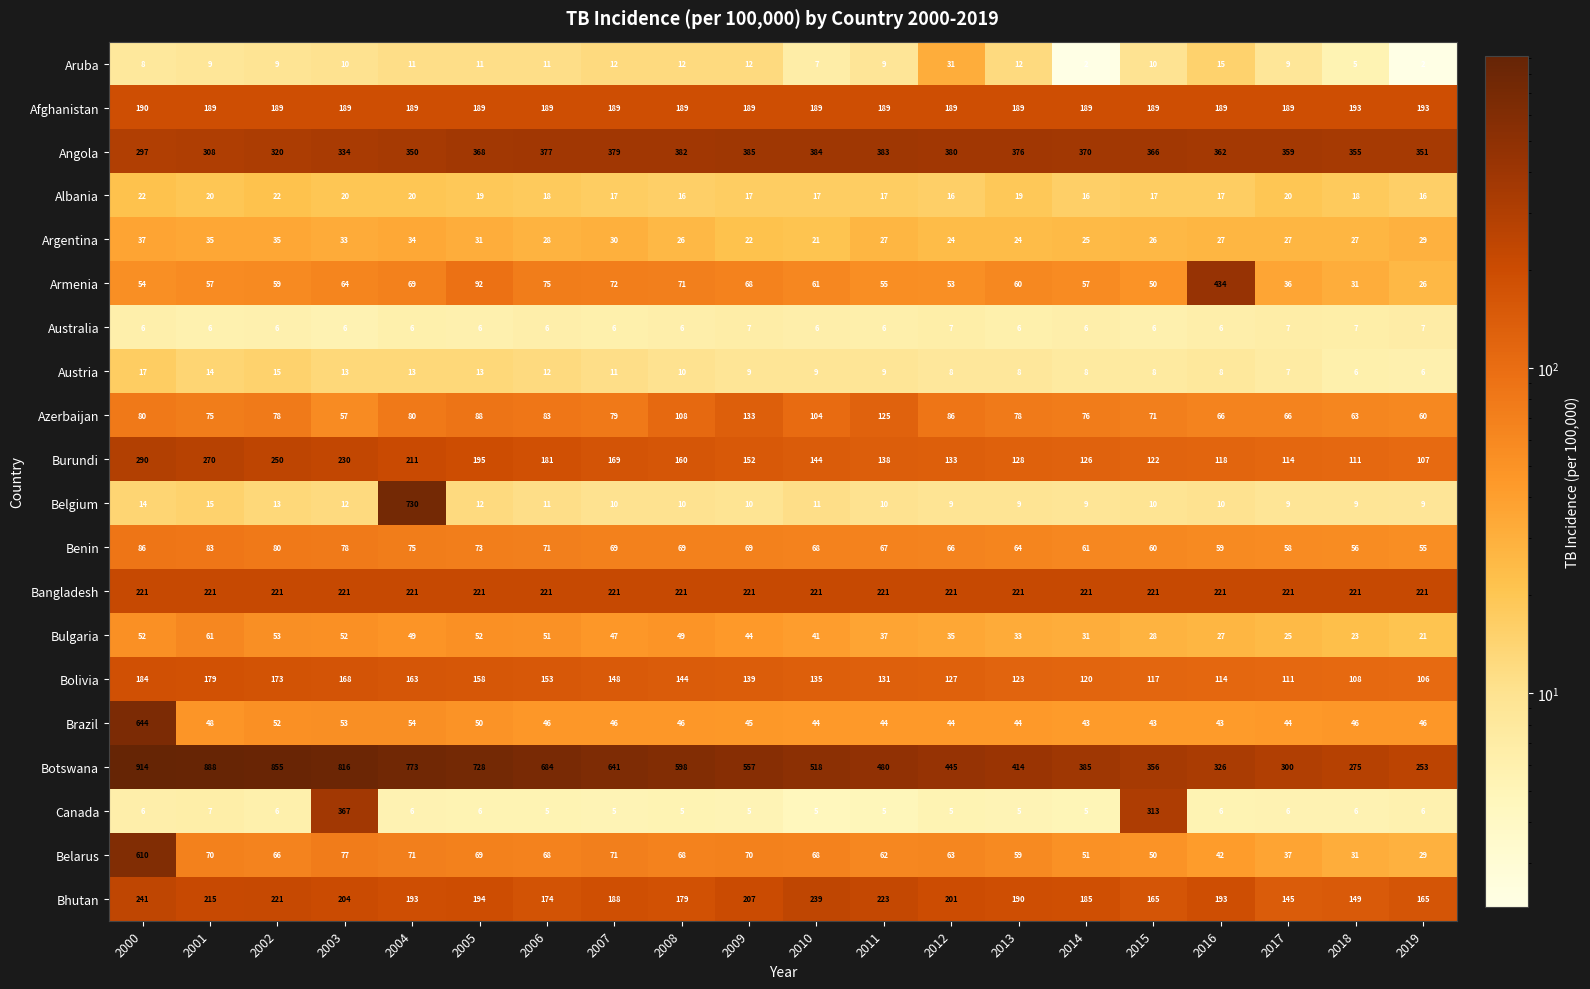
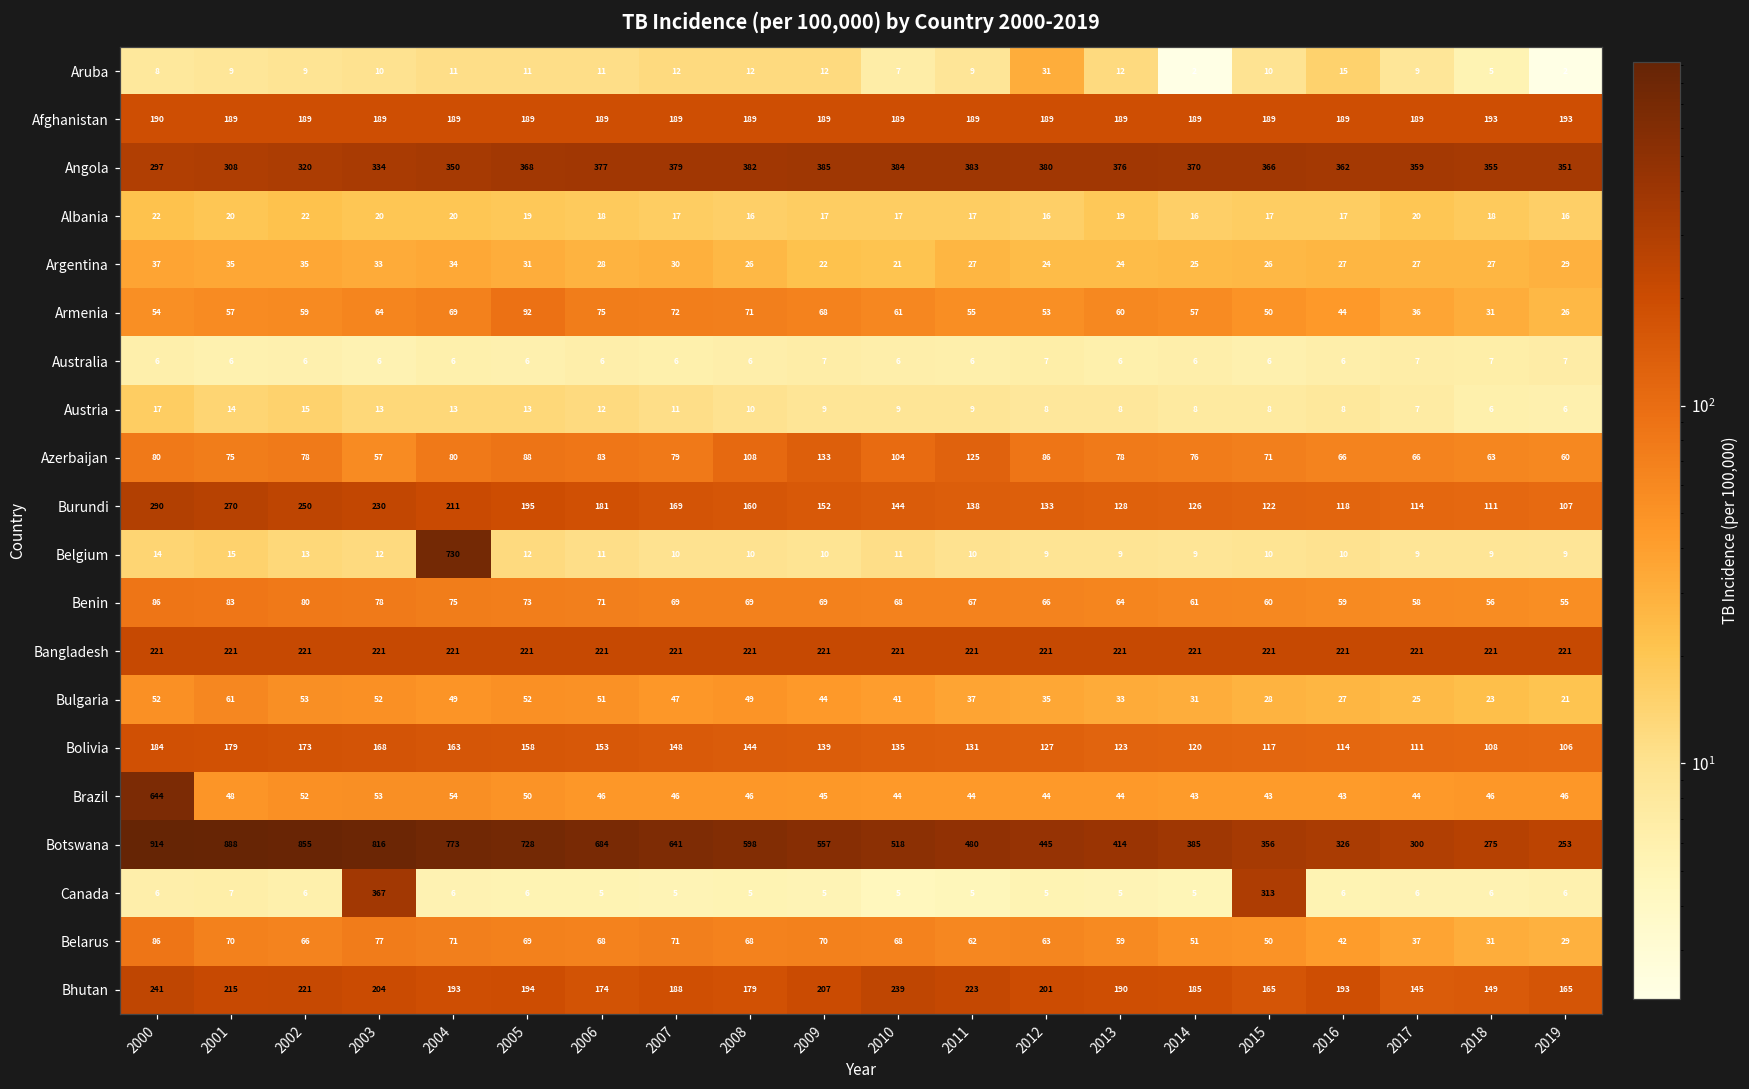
Armenia, 2016: 434 -> 44
Belarus, 2000: 610 -> 86
